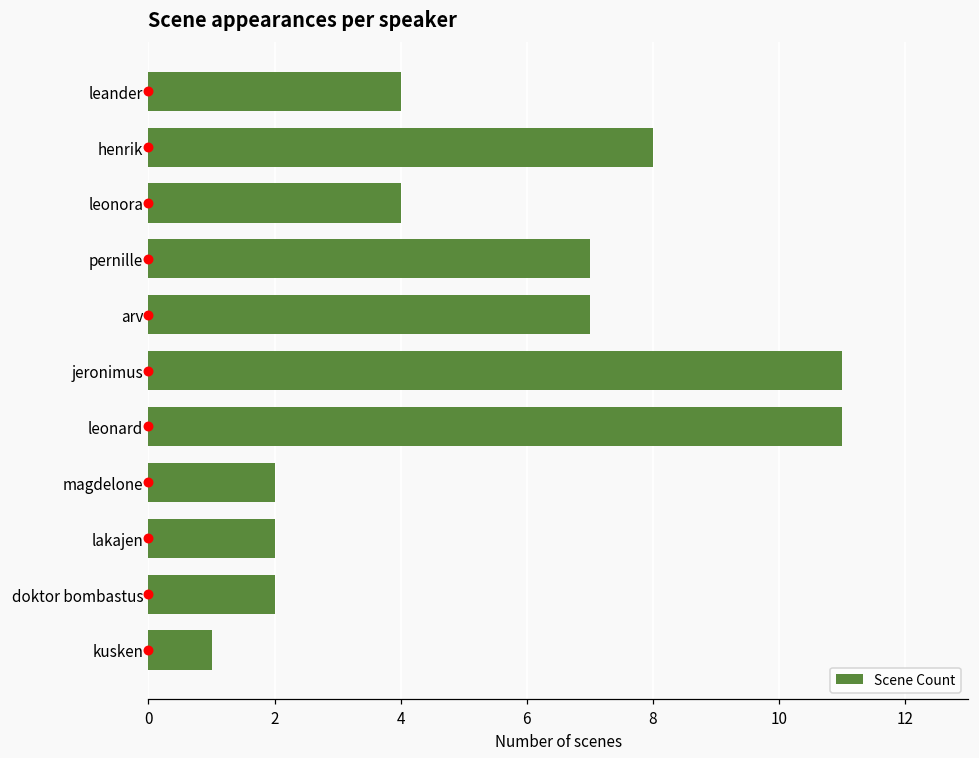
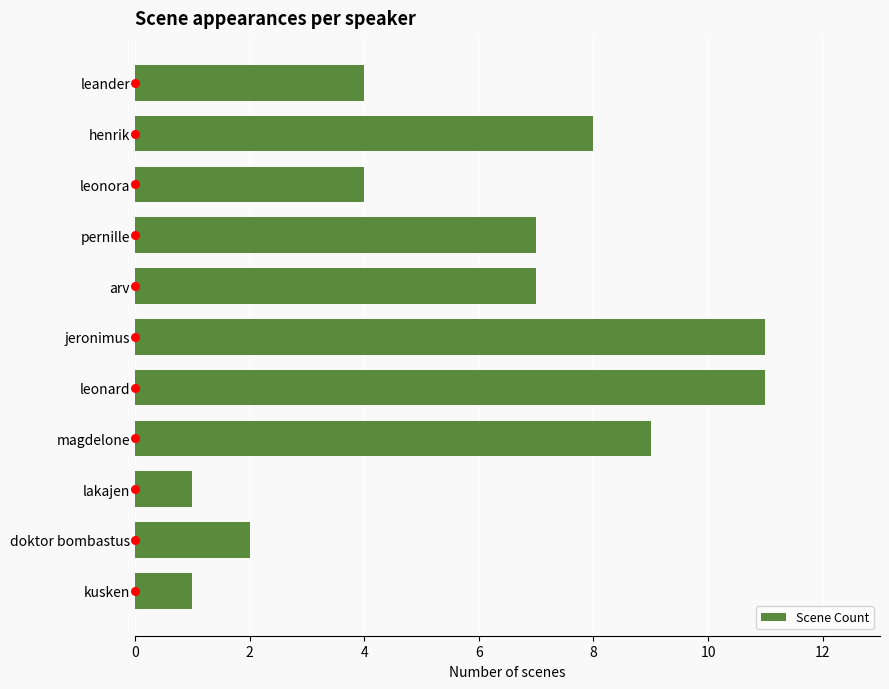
Scene Count, magdelone: 2 -> 9
Scene Count, lakajen: 2 -> 1
